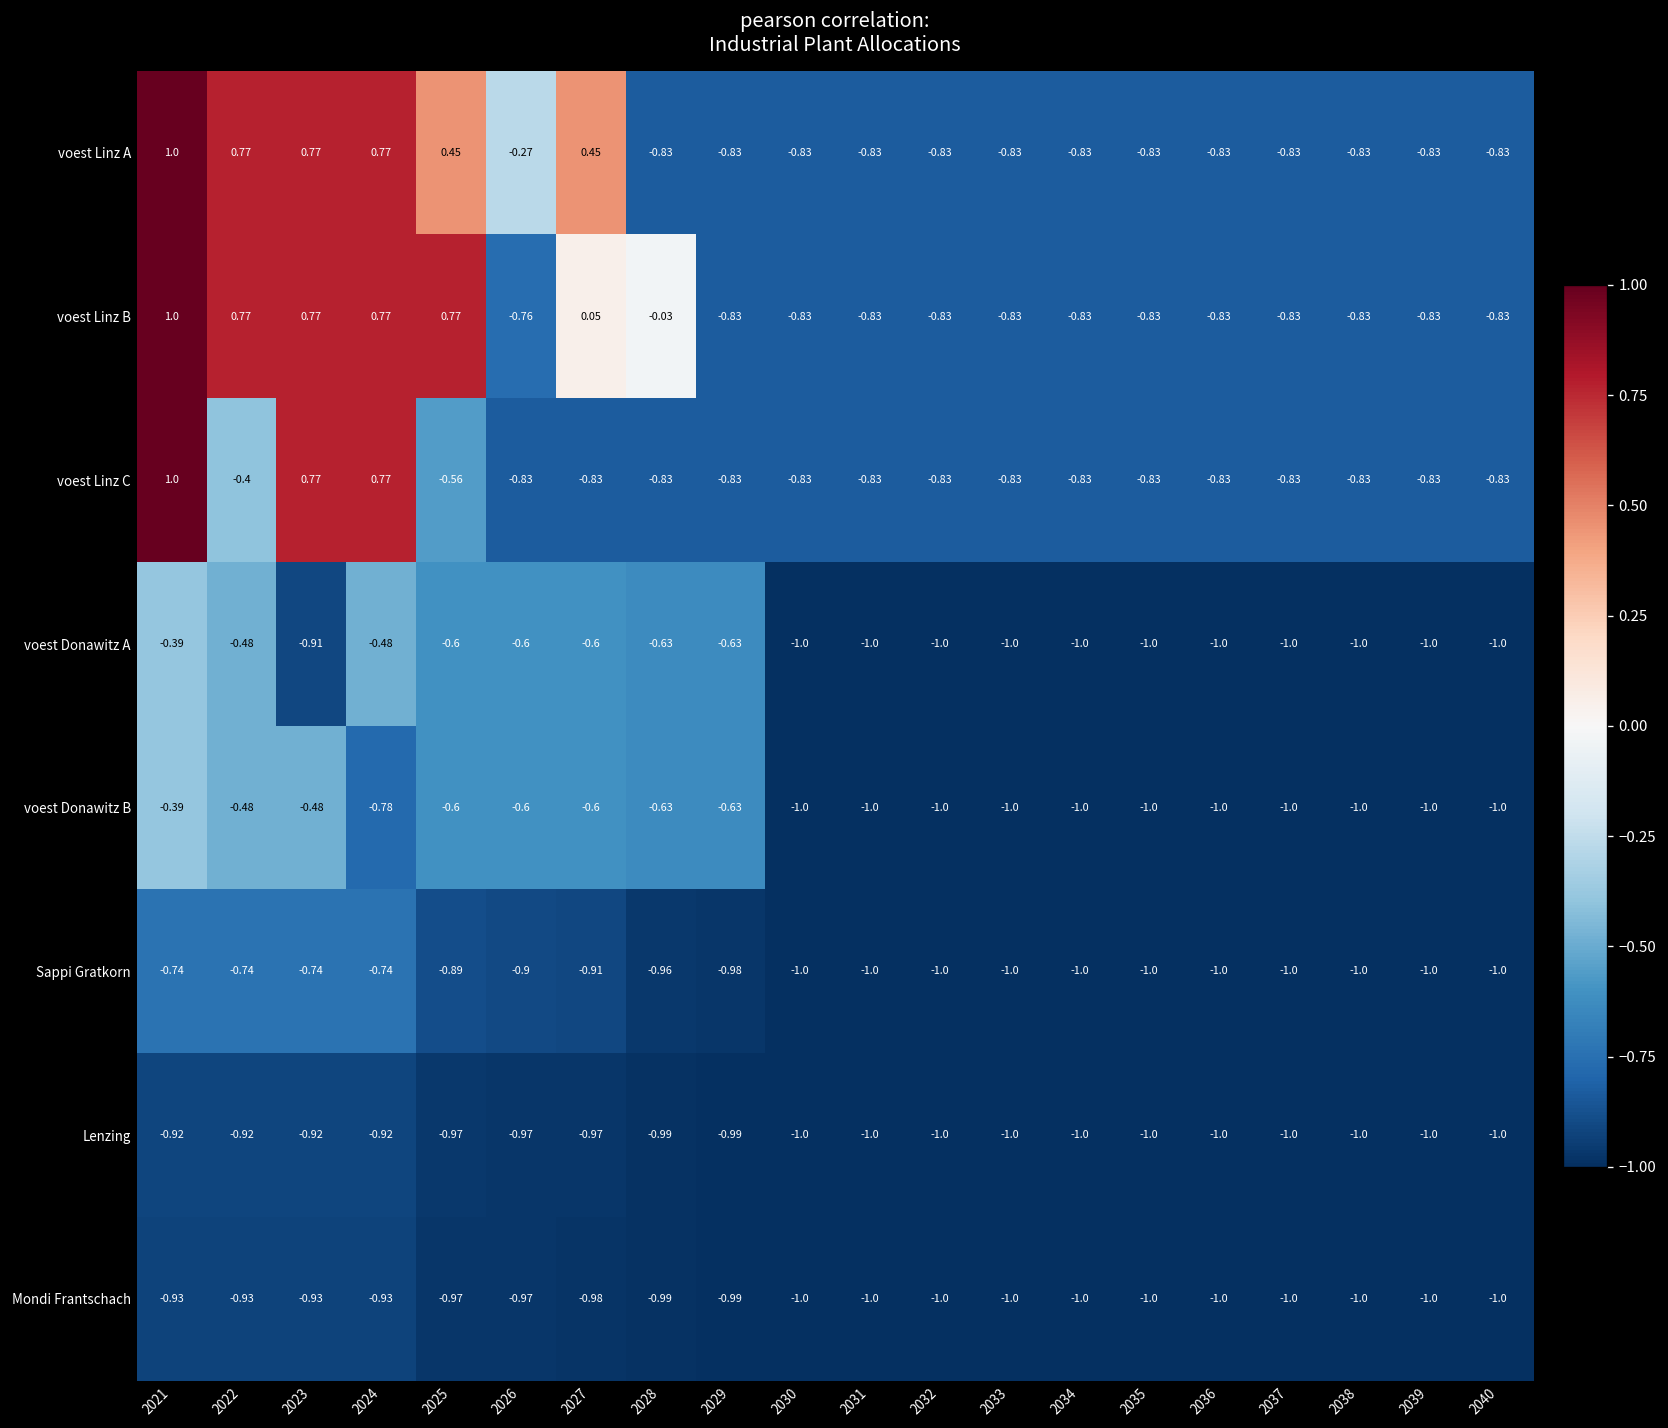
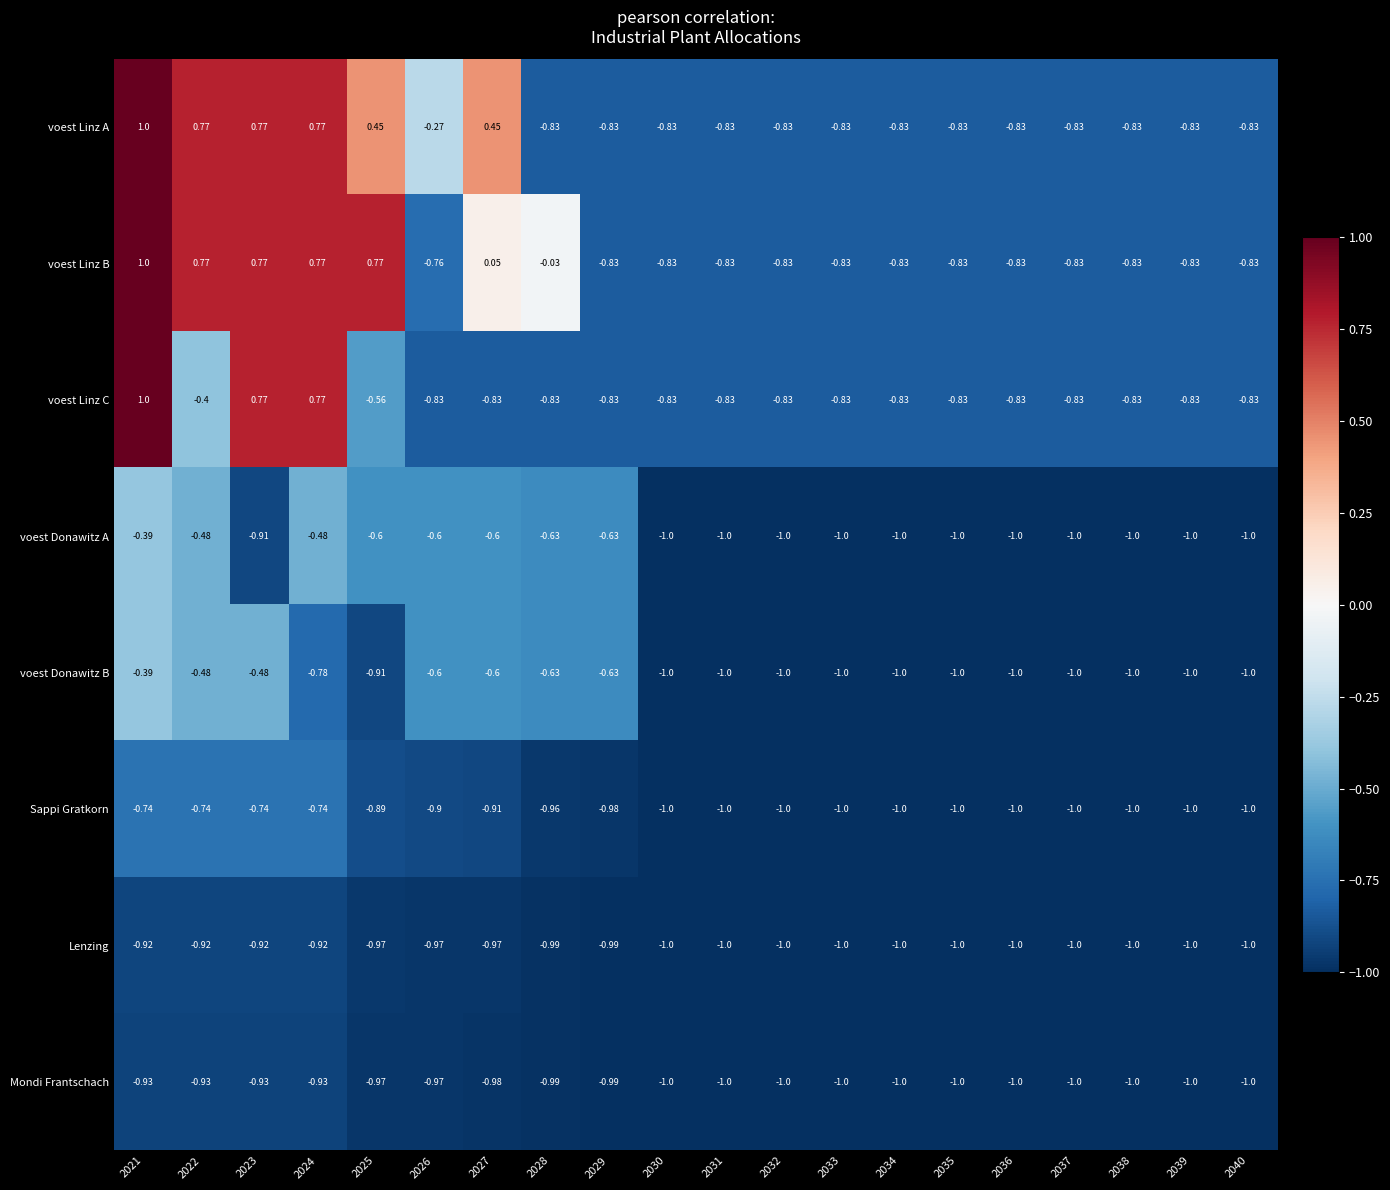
voest Donawitz B, 2025: -0.6 -> -0.91
